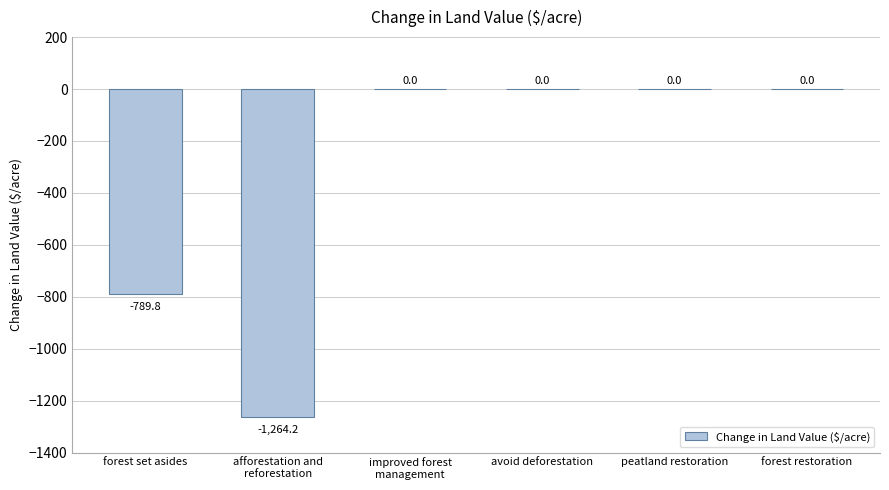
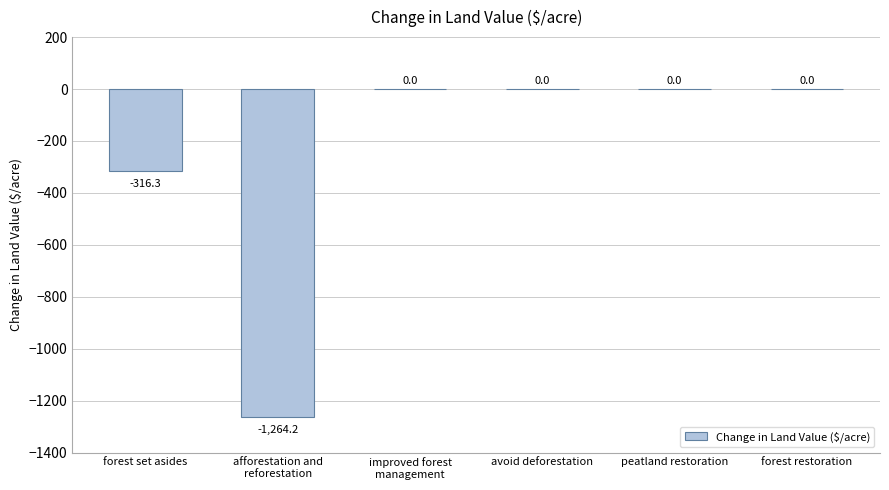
forest set asides: -789.8 -> -316.3
